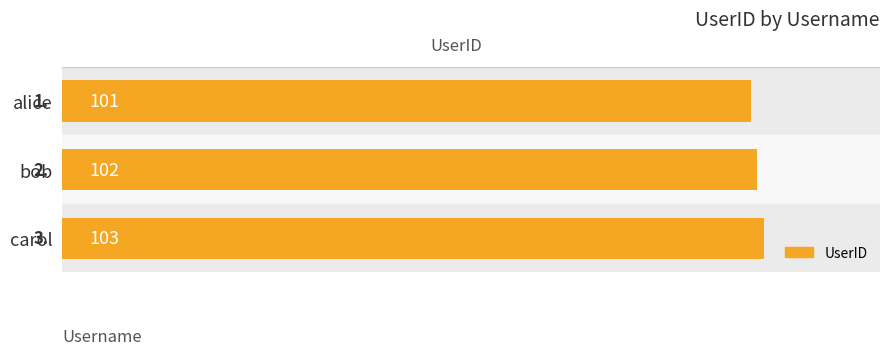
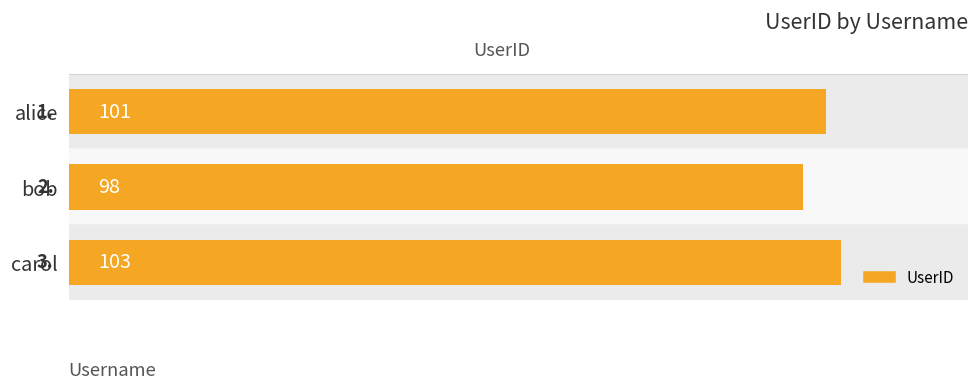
bob: 102 -> 98
